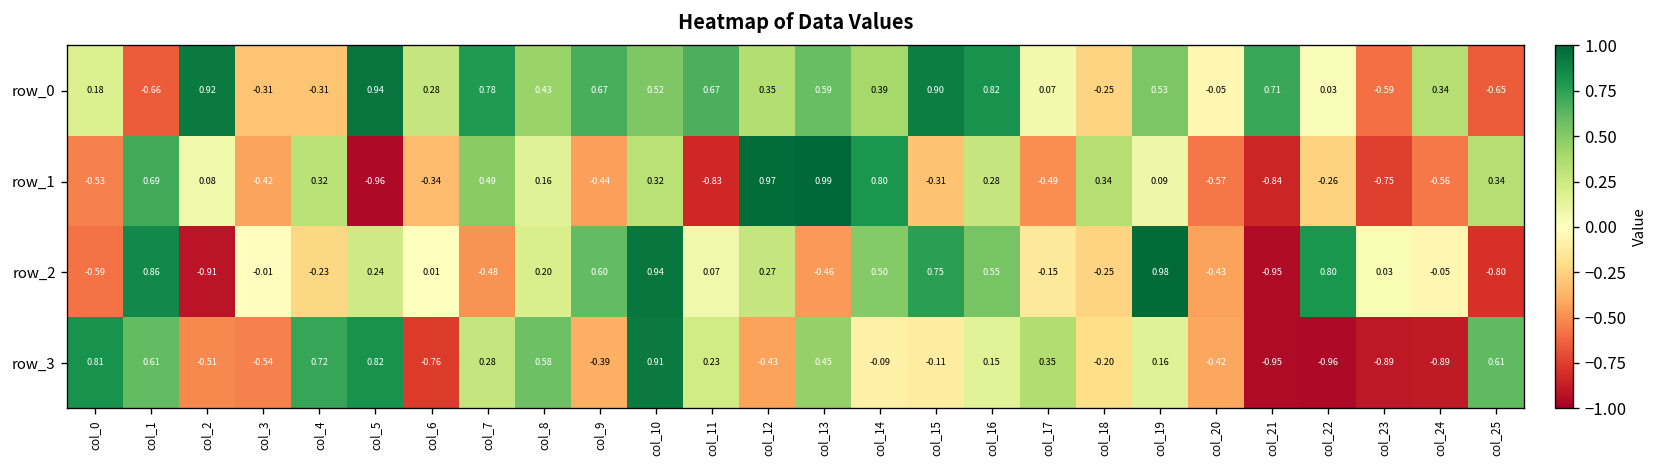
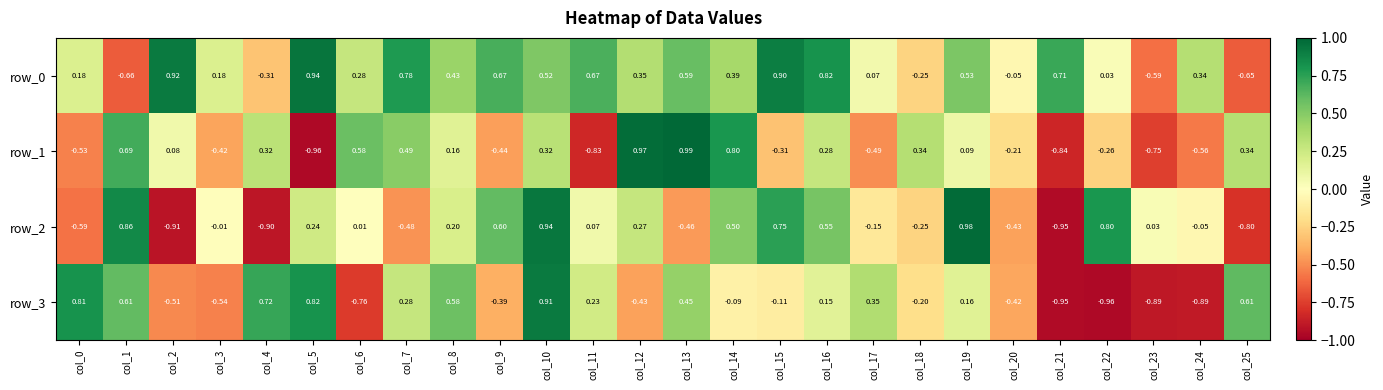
row_0, col_3: -0.31 -> 0.18
row_1, col_6: -0.34 -> 0.58
row_1, col_20: -0.57 -> -0.21
row_2, col_4: -0.23 -> -0.90
